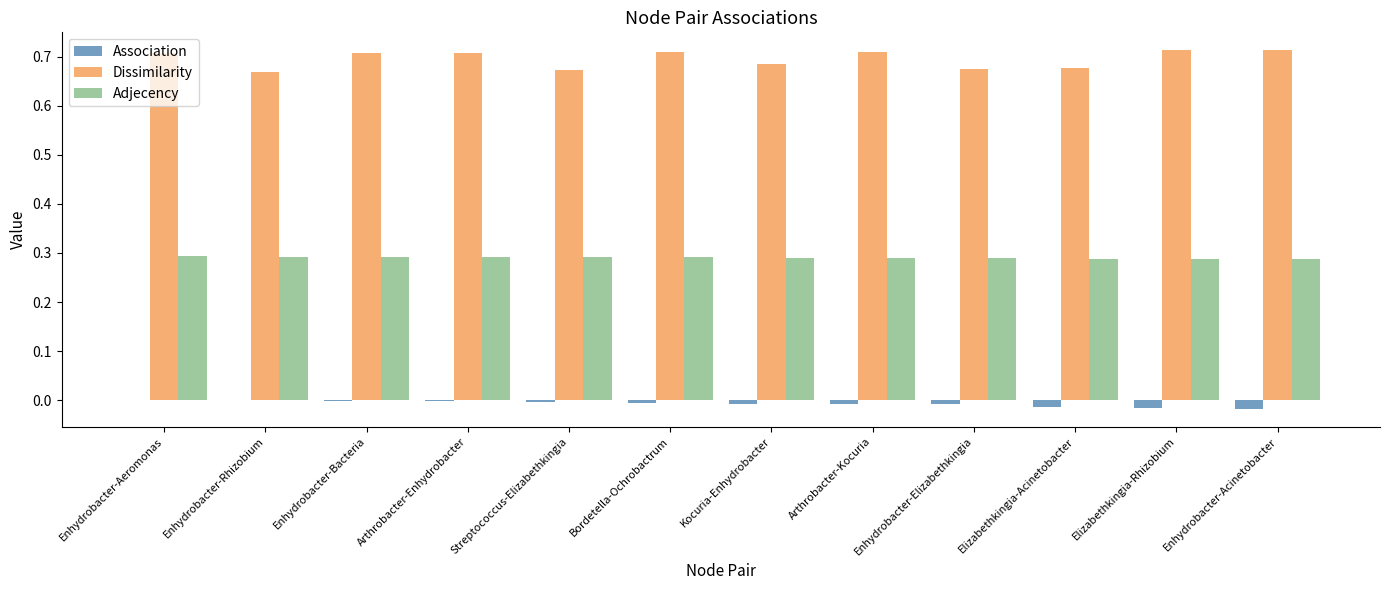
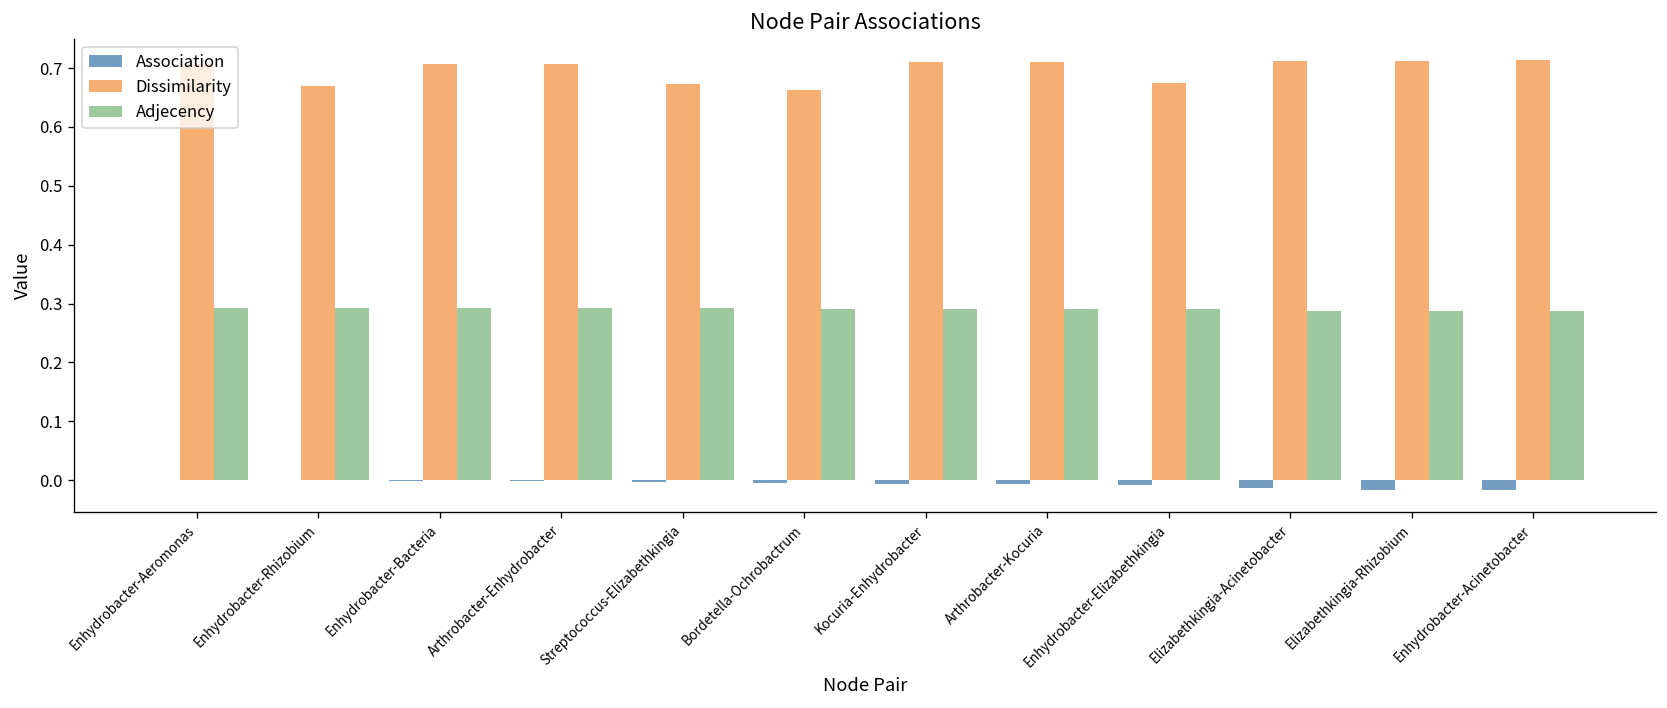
Dissimilarity, Bordetella-Ochrobactrum: 0.71 -> 0.66
Dissimilarity, Kocuria-Enhydrobacter: 0.69 -> 0.71
Dissimilarity, Elizabethkingia-Acinetobacter: 0.68 -> 0.71
